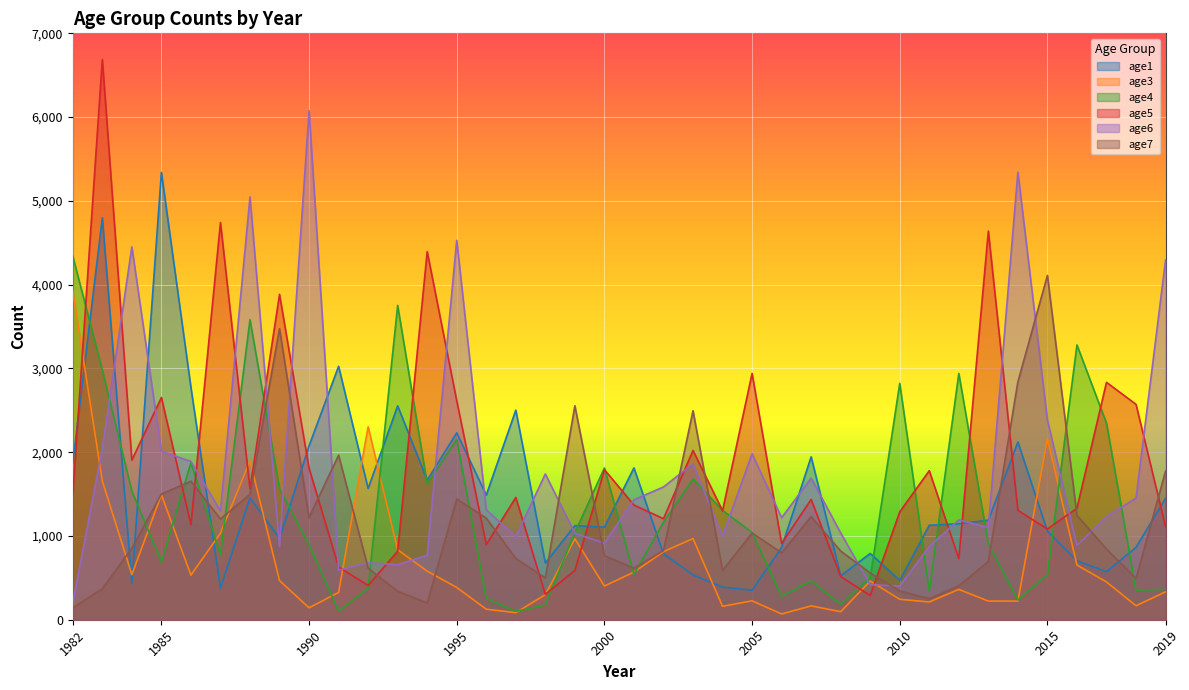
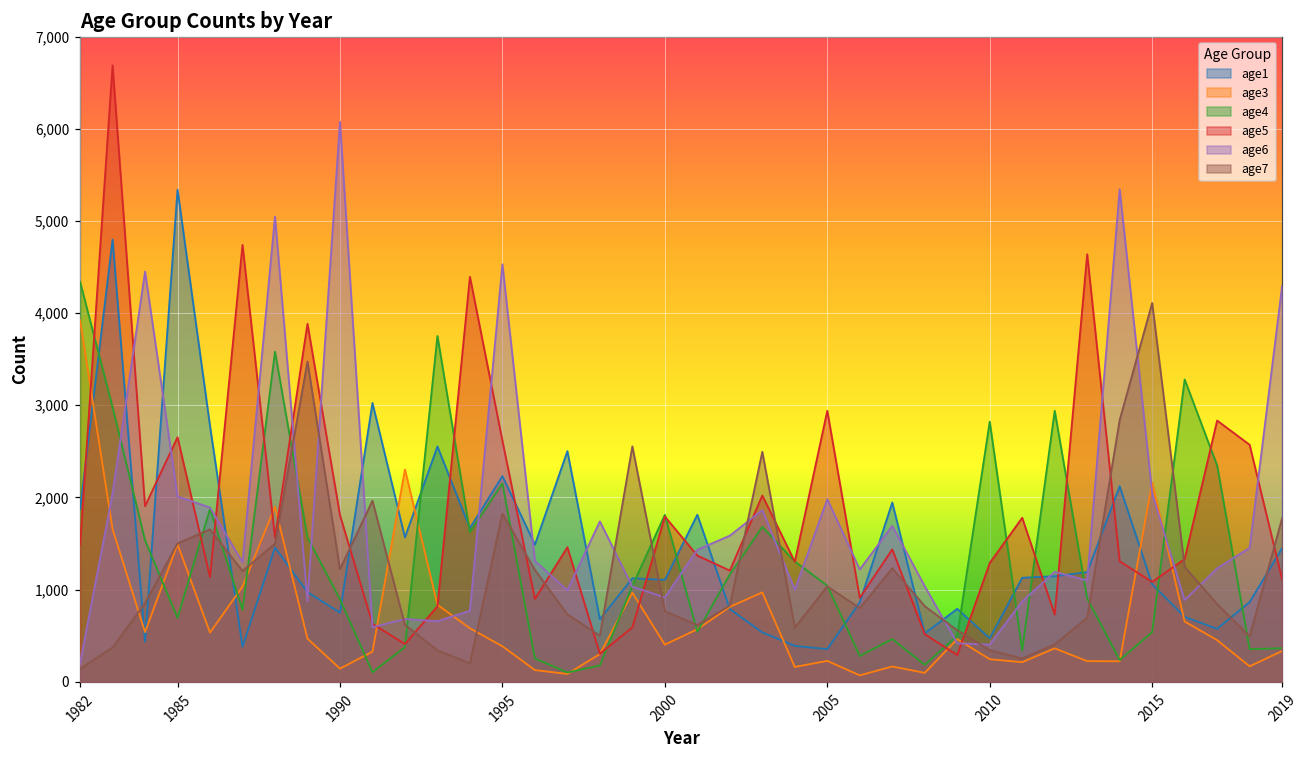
age1, 1990: 2,100 -> 700
age7, 1995: 1,400 -> 1,800
age6, 2015: 2,400 -> 2,000
